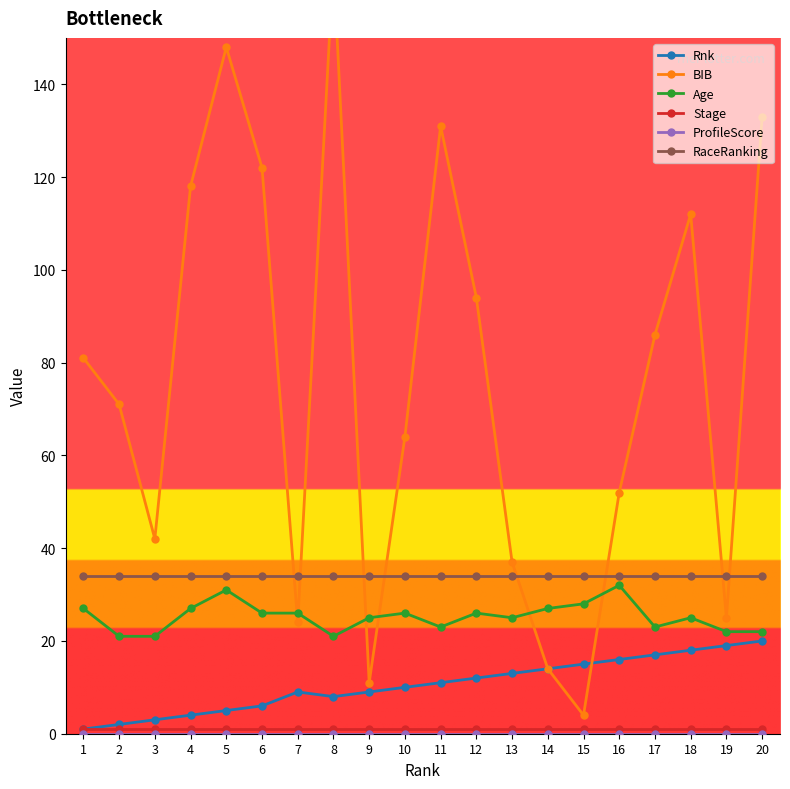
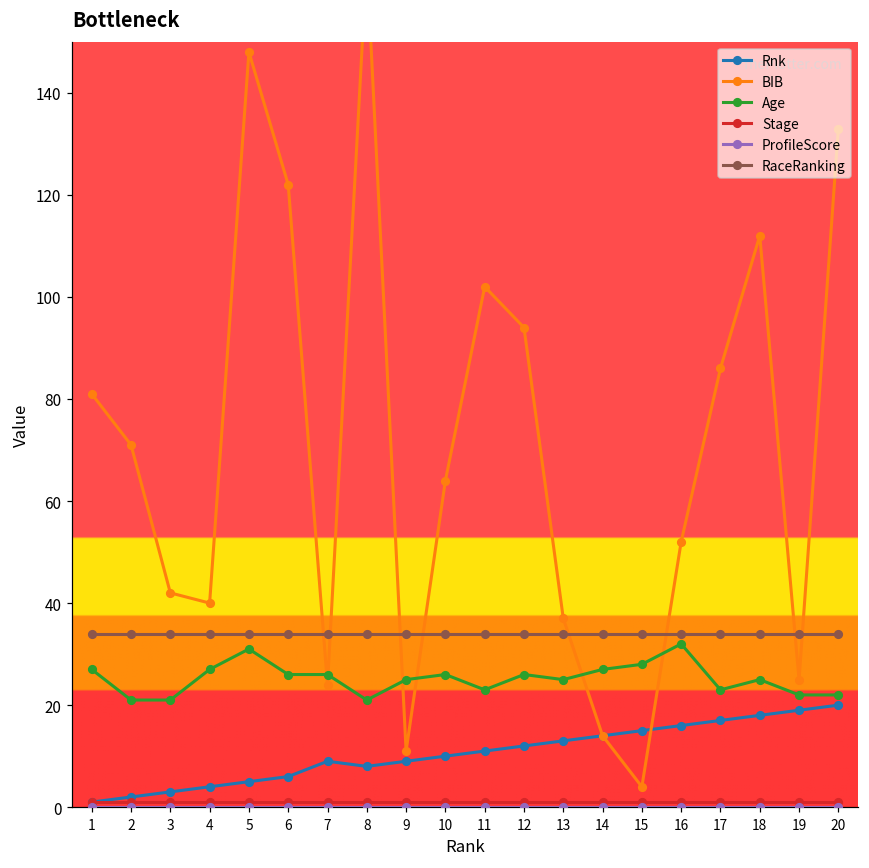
BIB, 4: 118 -> 40
BIB, 11: 131 -> 102
